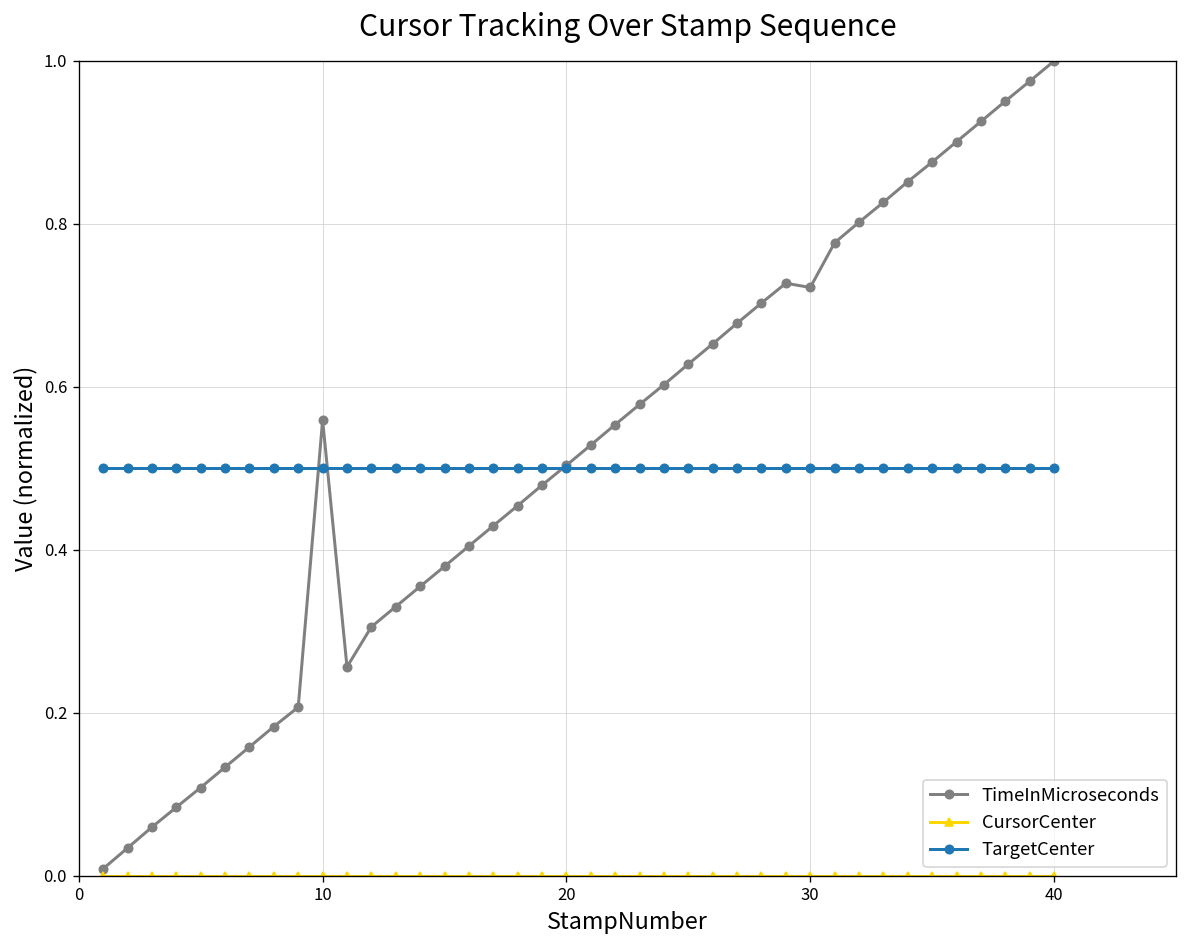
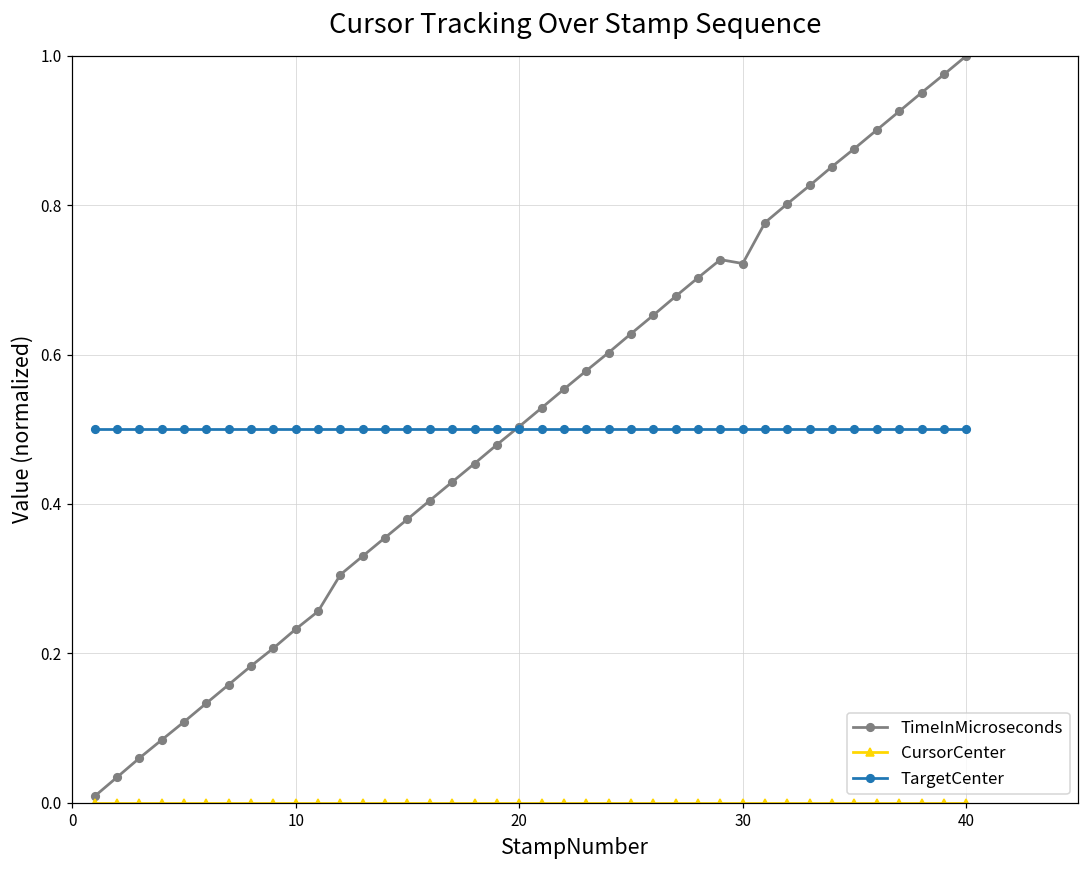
TimeInMicroseconds, 10: 0.56 -> 0.23
